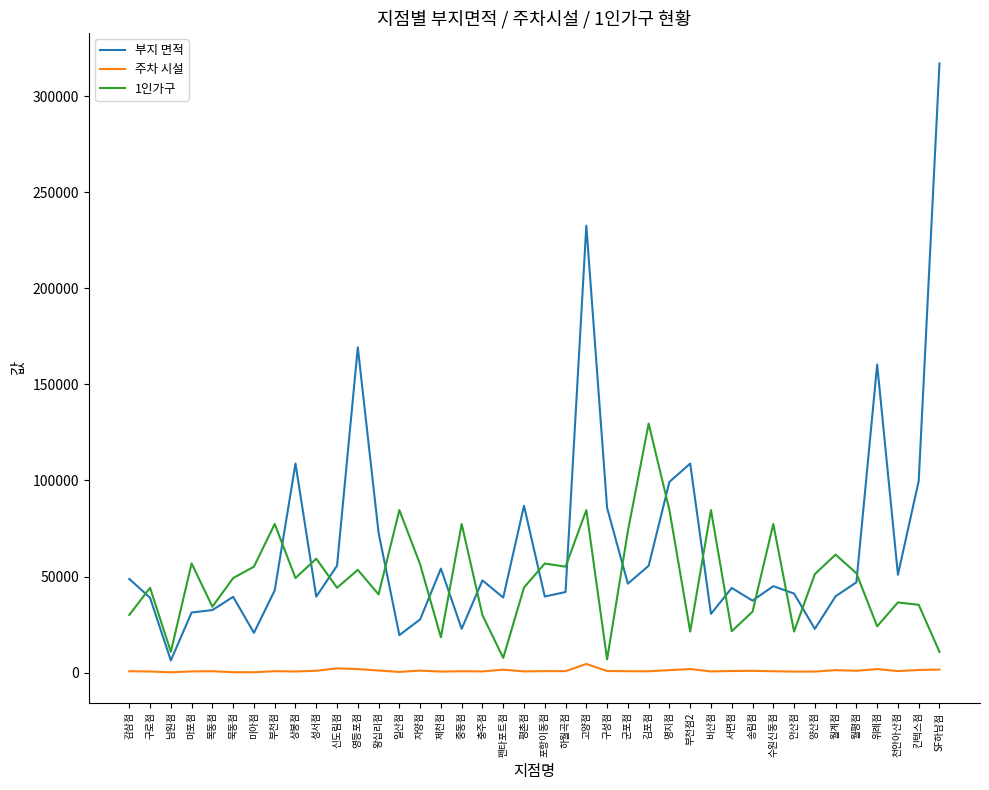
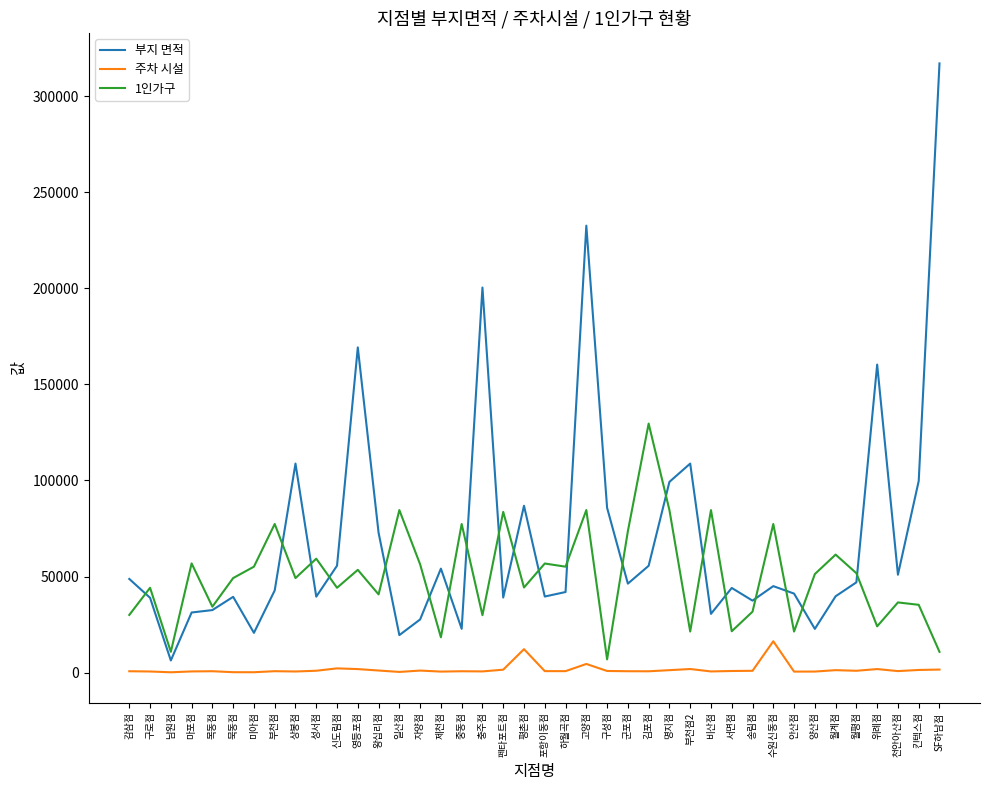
부지 면적, 충주점: 48000 -> 200000
1인가구, 펜타포트점: 8000 -> 84000
주차 시설, 평촌점: 1000 -> 12000
주차 시설, 수원신동점: 1000 -> 16000
